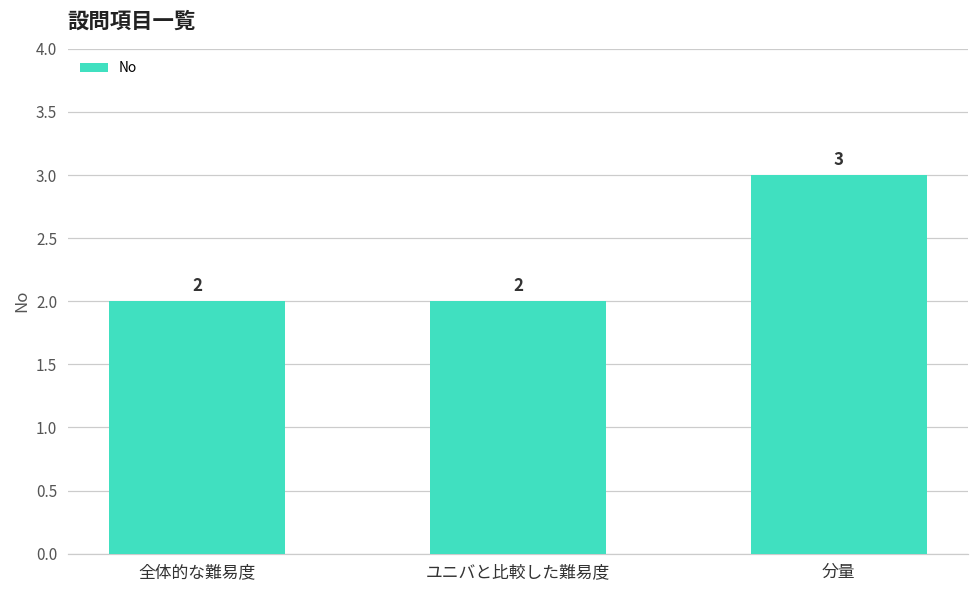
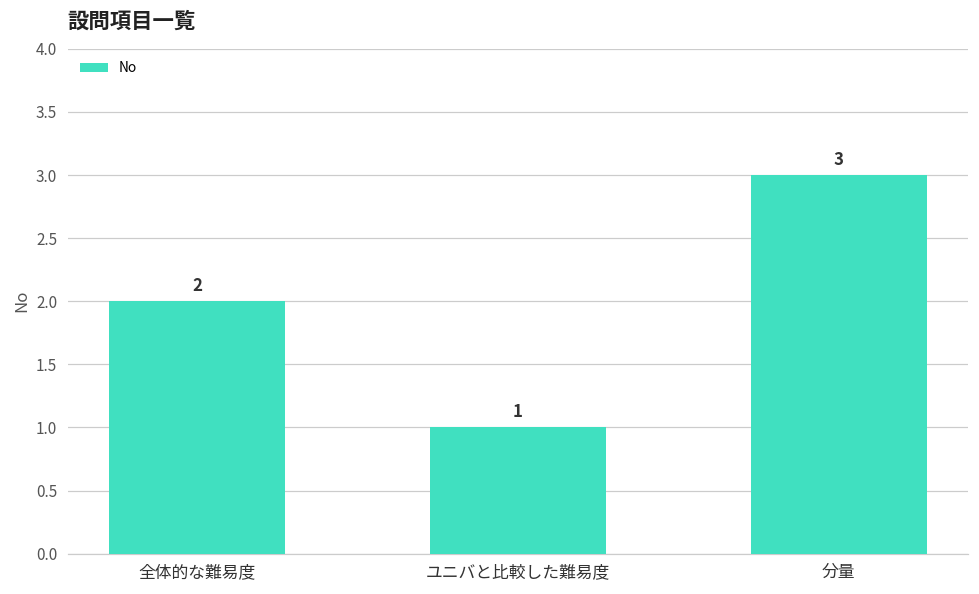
ユニバと比較した難易度: 2 -> 1
